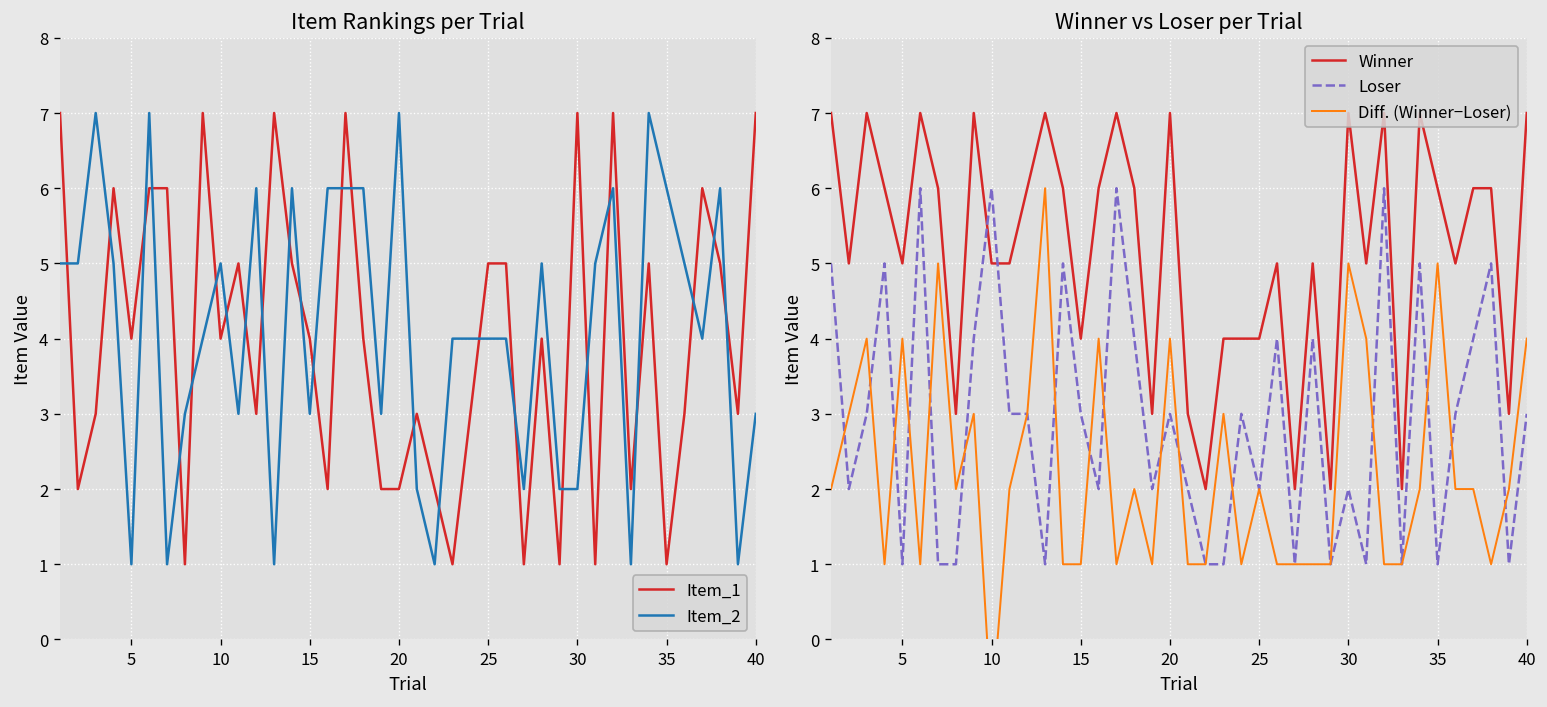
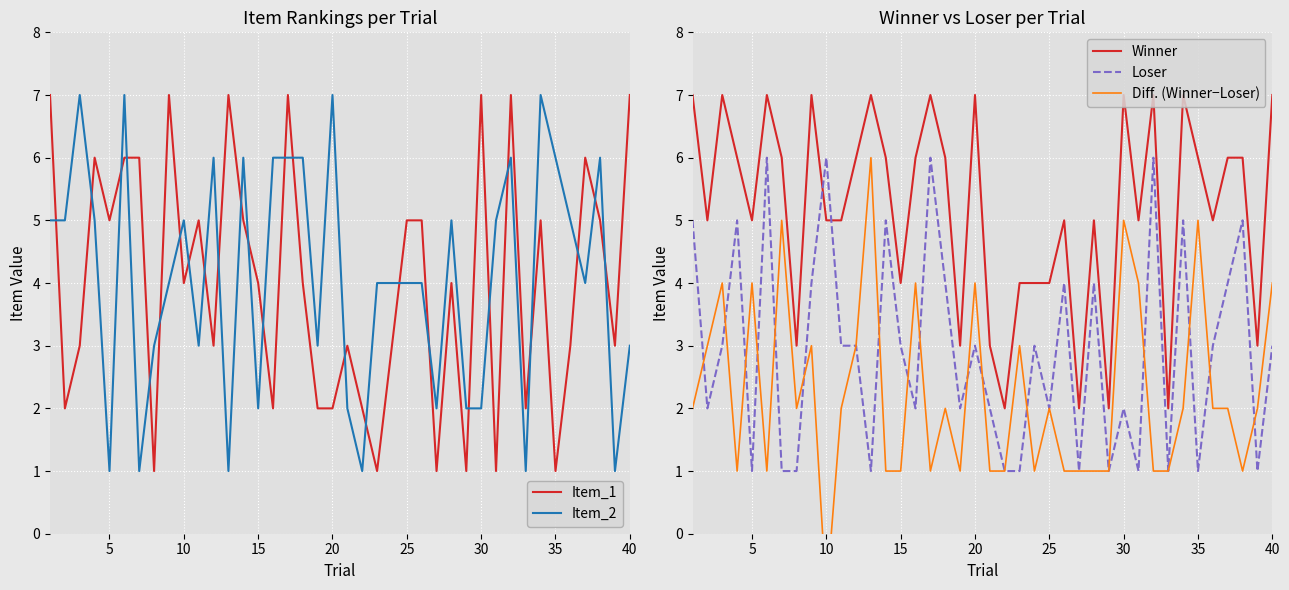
Item Rankings per Trial, Item_1, 5: 4 -> 5
Item Rankings per Trial, Item_2, 15: 3 -> 2
